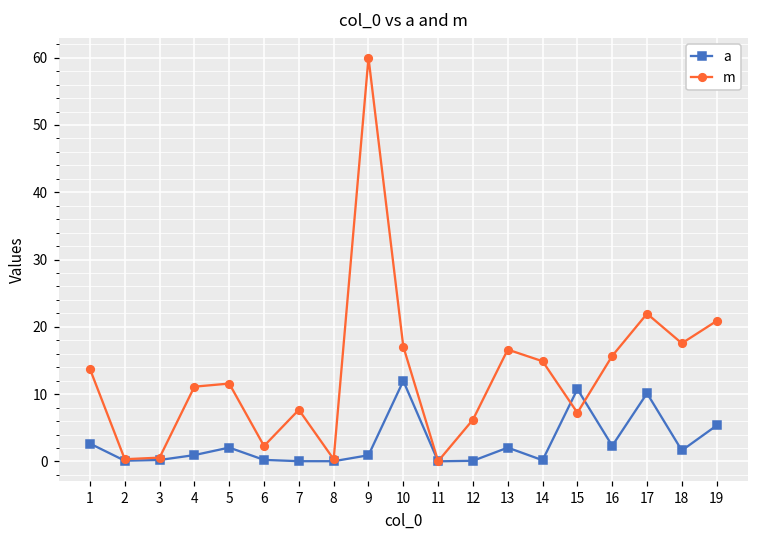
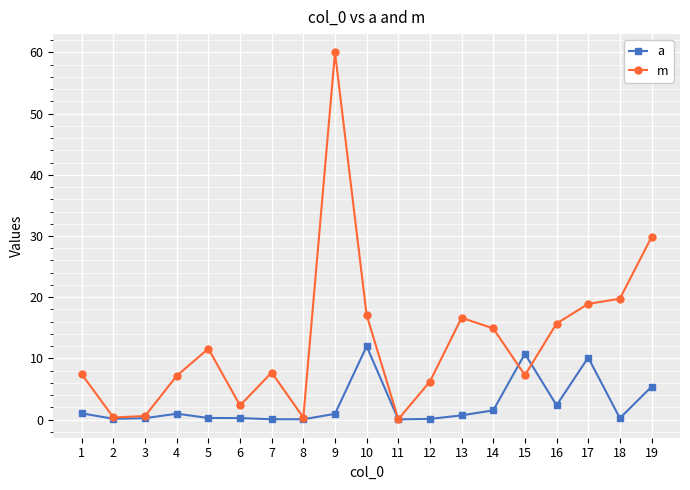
a, 1: 3 -> 1
m, 1: 14 -> 7
m, 4: 11 -> 7
a, 5: 2 -> 0
a, 13: 2 -> 1
a, 14: 0 -> 1
m, 17: 22 -> 19
a, 18: 2 -> 0
m, 18: 18 -> 20
m, 19: 21 -> 30
